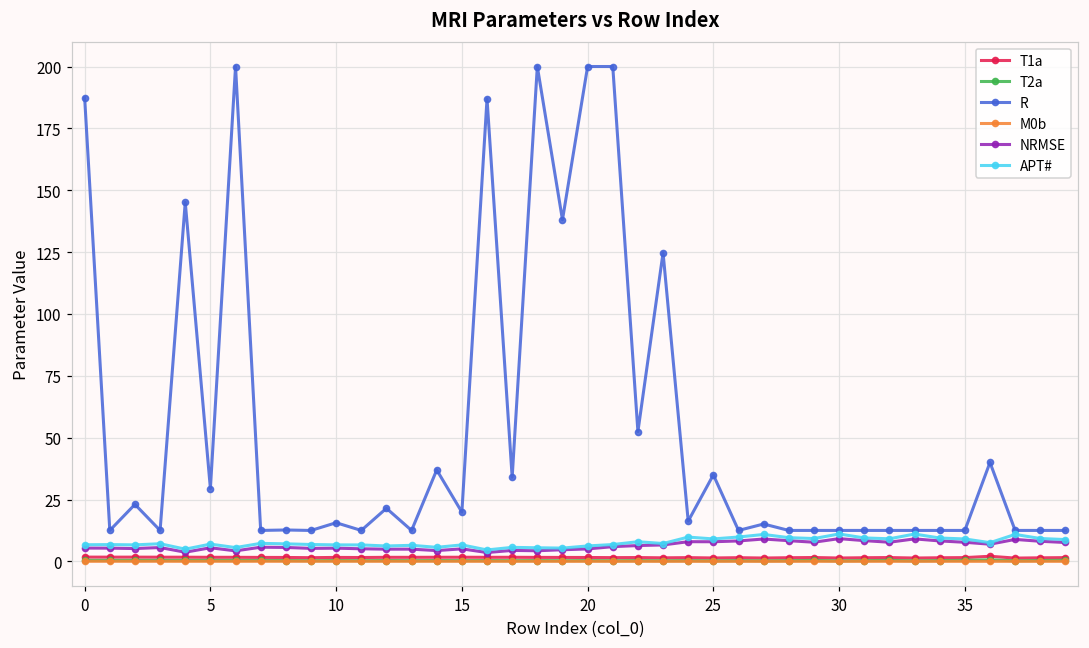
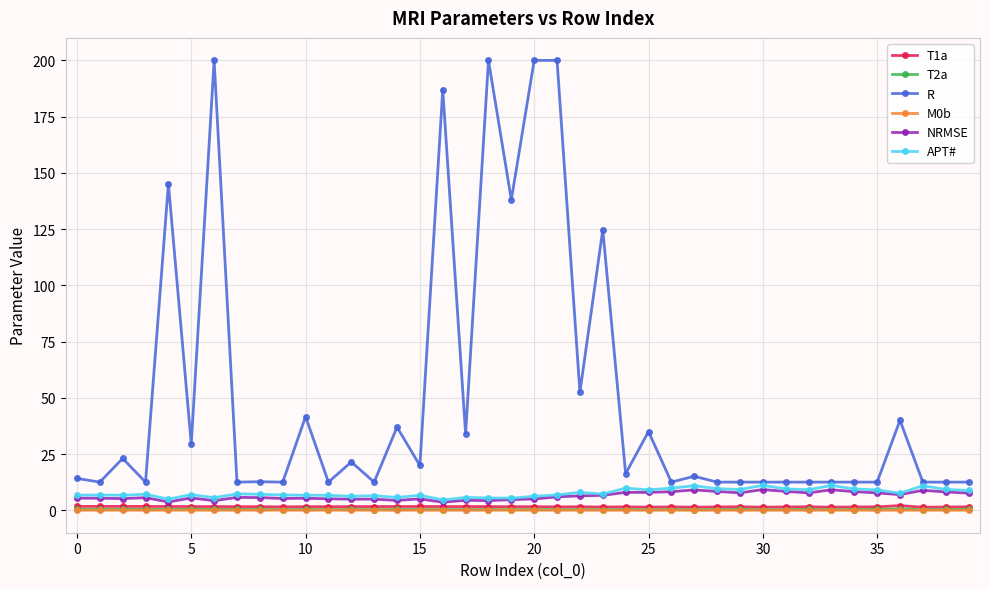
R, 0: 187 -> 14
R, 10: 16 -> 42
